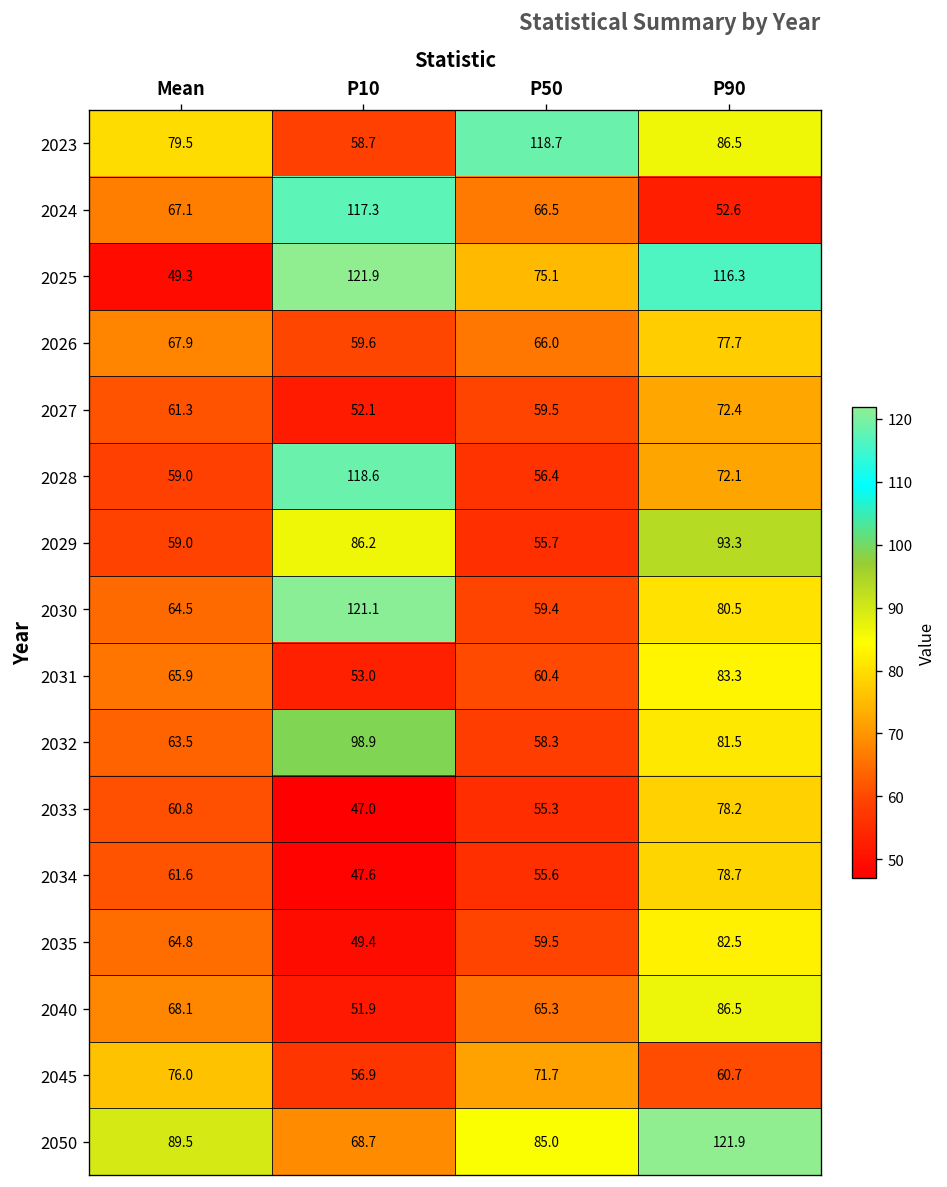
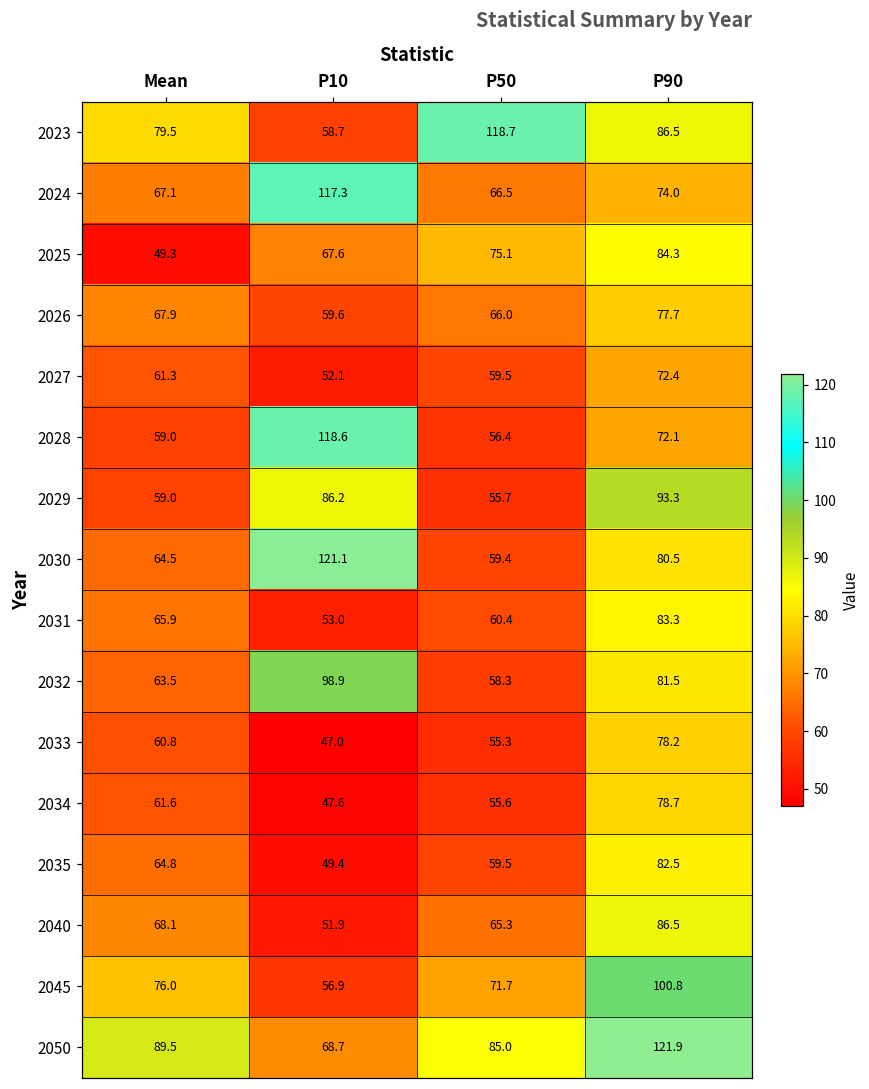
2024, P90: 52.6 -> 74.0
2025, P10: 121.9 -> 67.6
2025, P90: 116.3 -> 84.3
2045, P90: 60.7 -> 100.8
